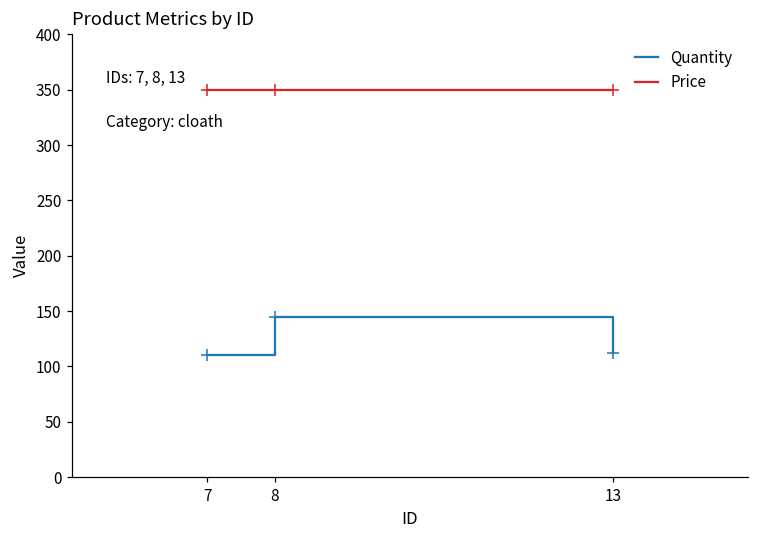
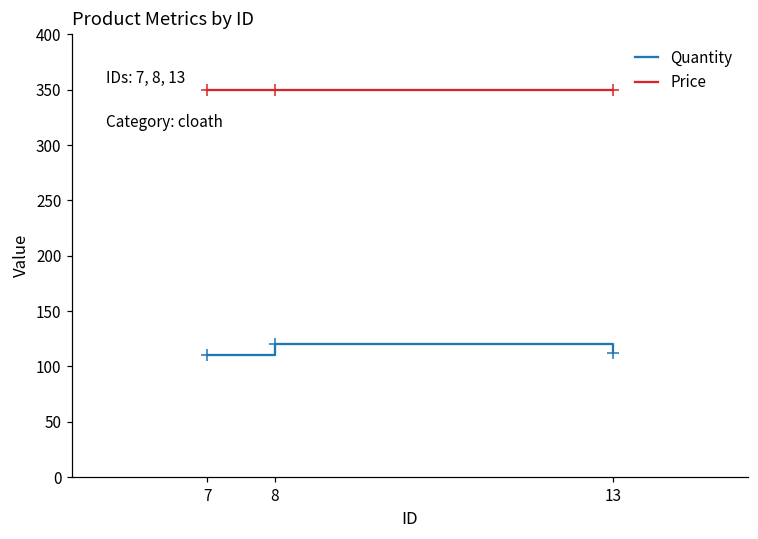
Quantity, 8: 145 -> 120
